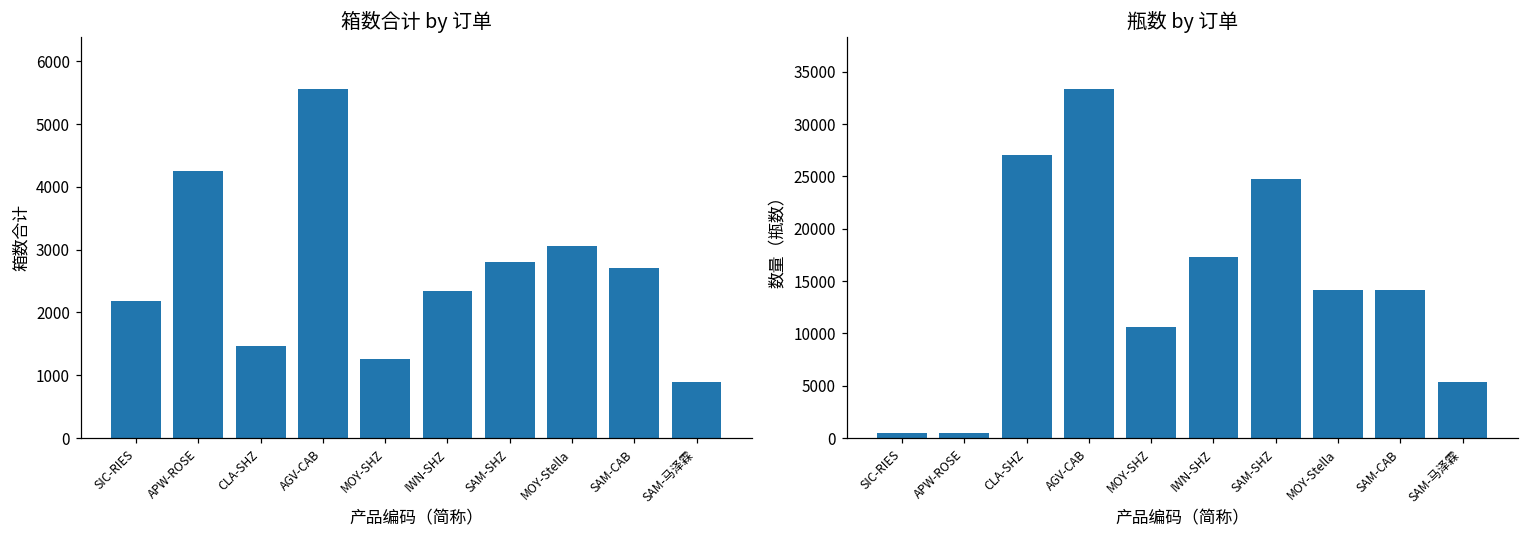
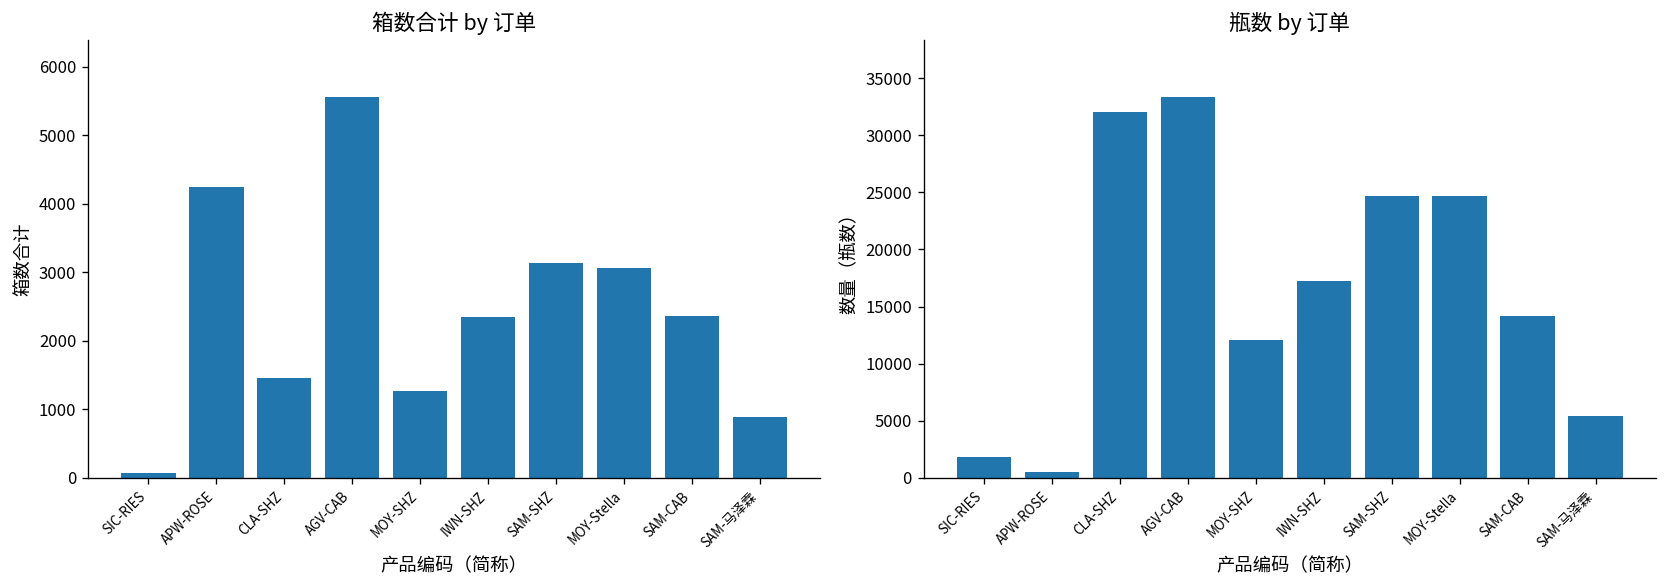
箱数合计 by 订单, SIC-RIES: 2200 -> 100
箱数合计 by 订单, SAM-SHZ: 2800 -> 3100
箱数合计 by 订单, SAM-CAB: 2700 -> 2400
瓶数 by 订单, SIC-RIES: 0 -> 2000
瓶数 by 订单, CLA-SHZ: 27000 -> 32000
瓶数 by 订单, MOY-SHZ: 11000 -> 12000
瓶数 by 订单, MOY-Stella: 14000 -> 25000
